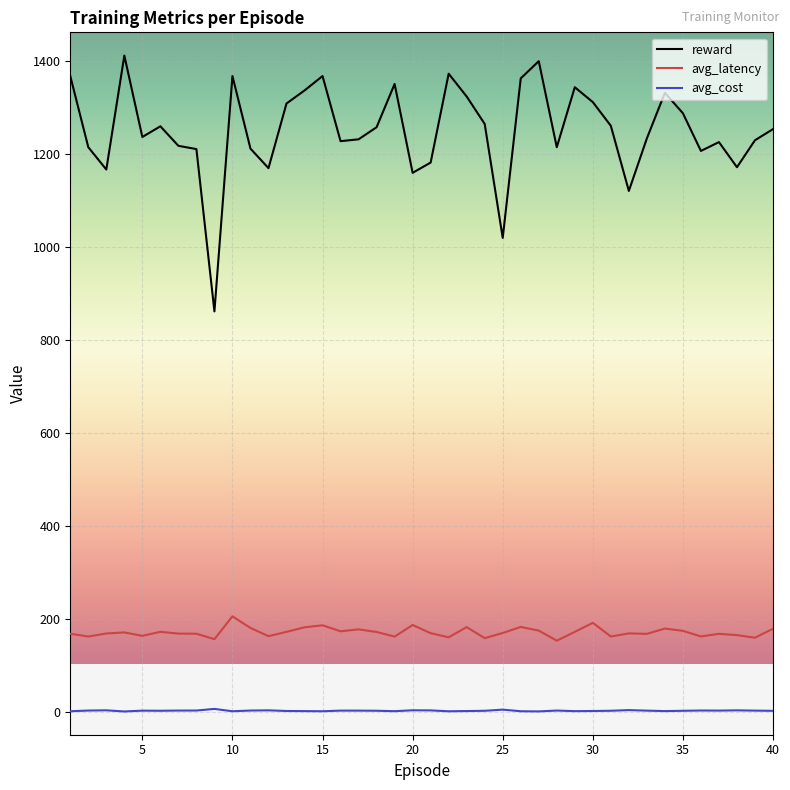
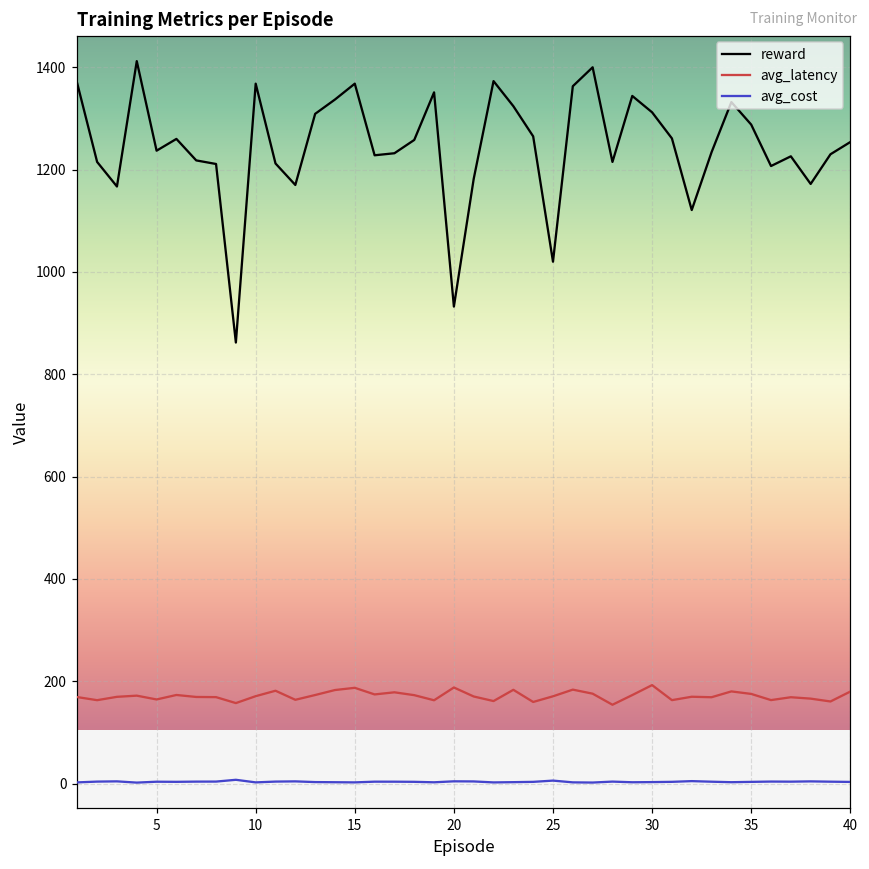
avg_latency, 10: 210 -> 170
reward, 20: 1160 -> 930
